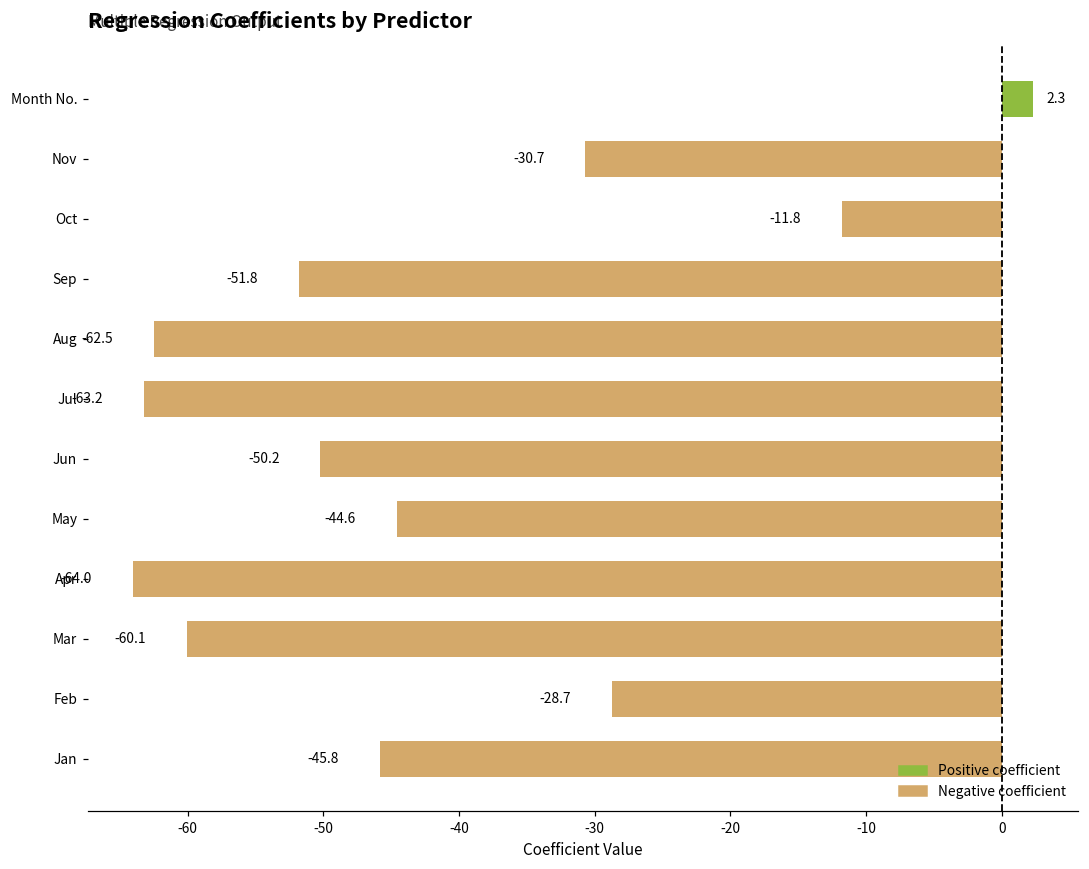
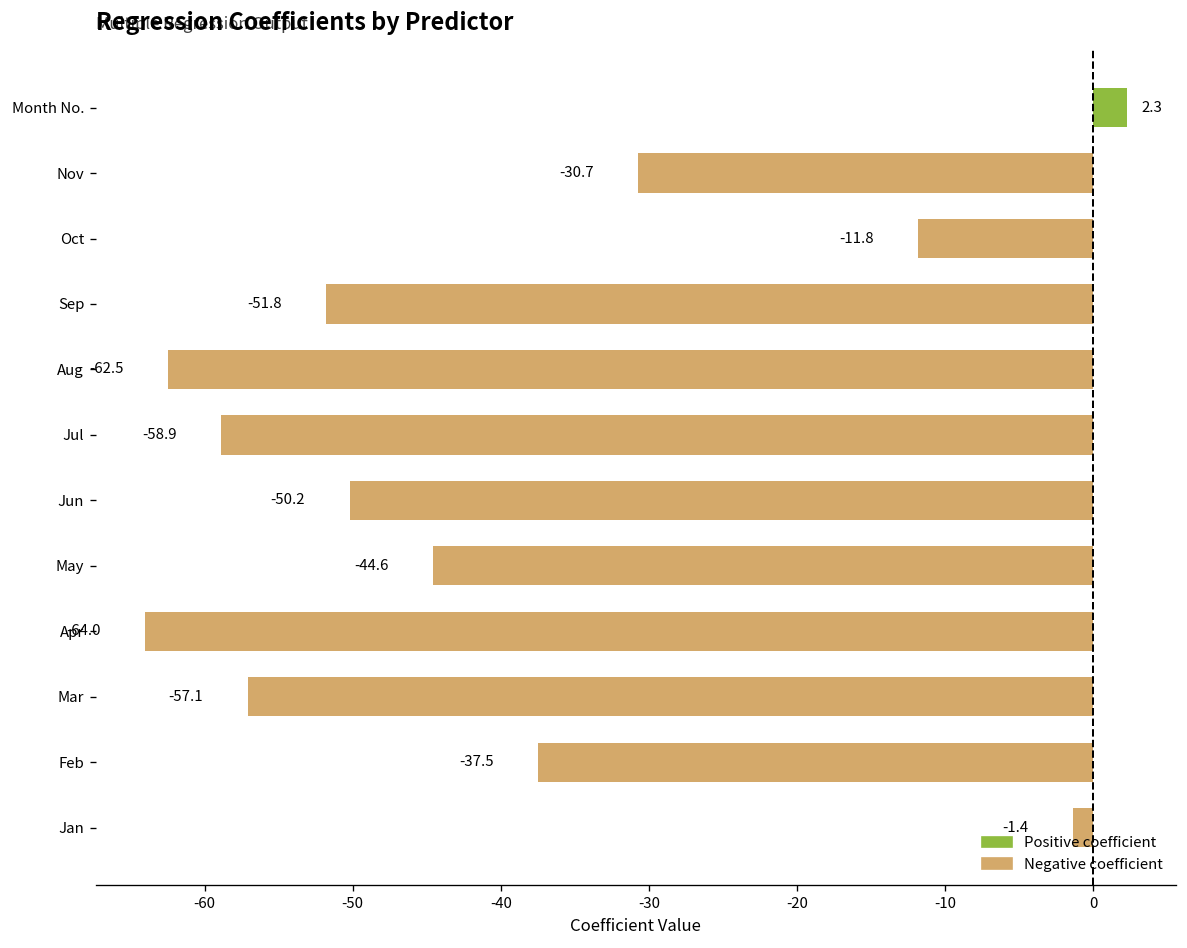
Jul: -63.2 -> -58.9
Mar: -60.1 -> -57.1
Feb: -28.7 -> -37.5
Jan: -45.8 -> -1.4
